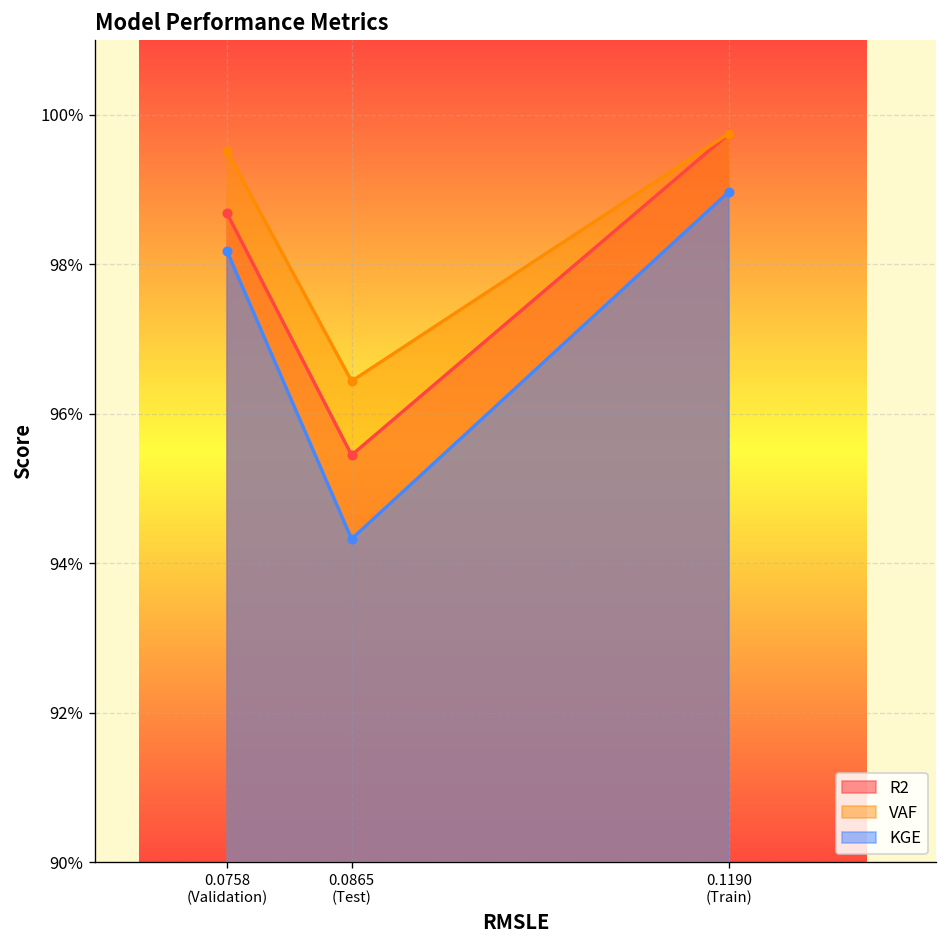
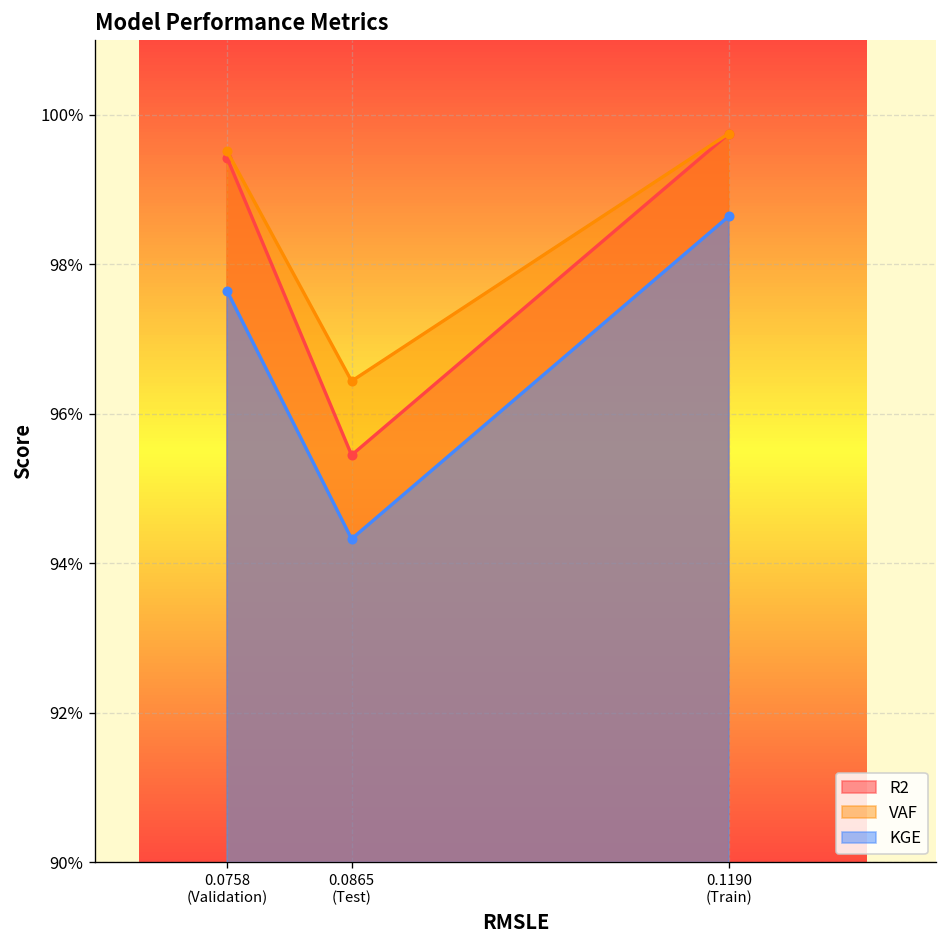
R2, 0.0758 (Validation): 98.7% -> 99.4%
KGE, 0.0758 (Validation): 98.2% -> 97.6%
KGE, 0.1190 (Train): 99.0% -> 98.6%
